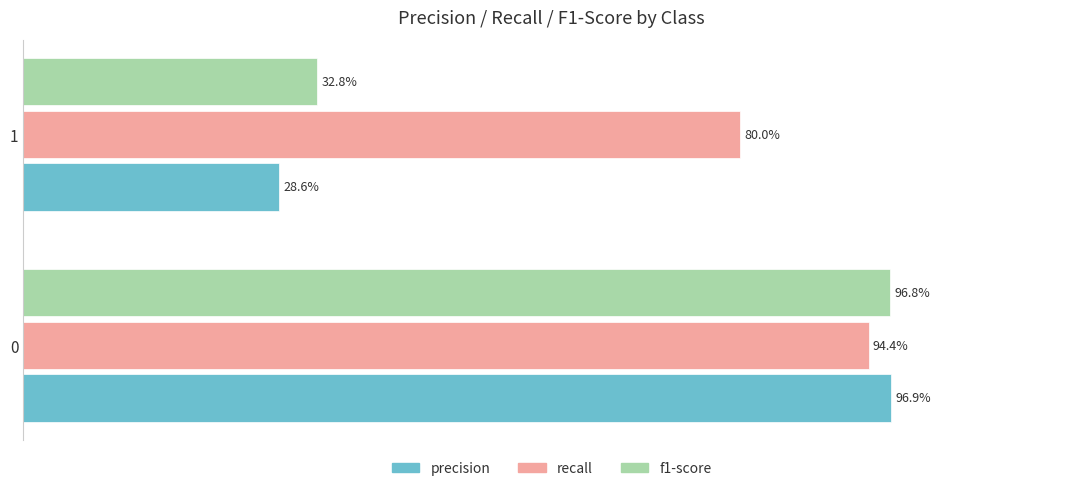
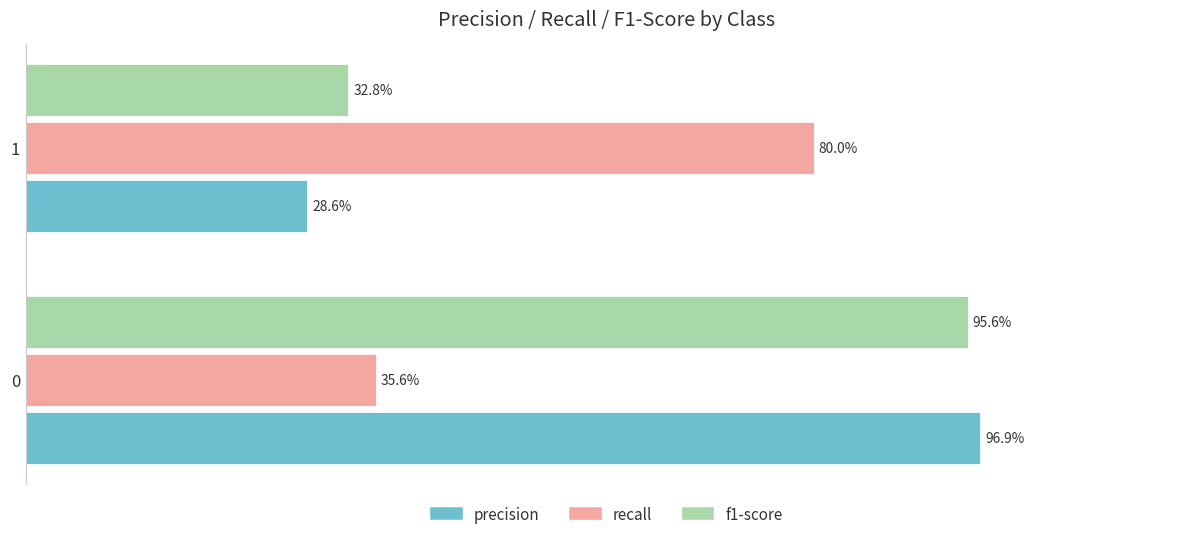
f1-score, 0: 96.8% -> 95.6%
recall, 0: 94.4% -> 35.6%
